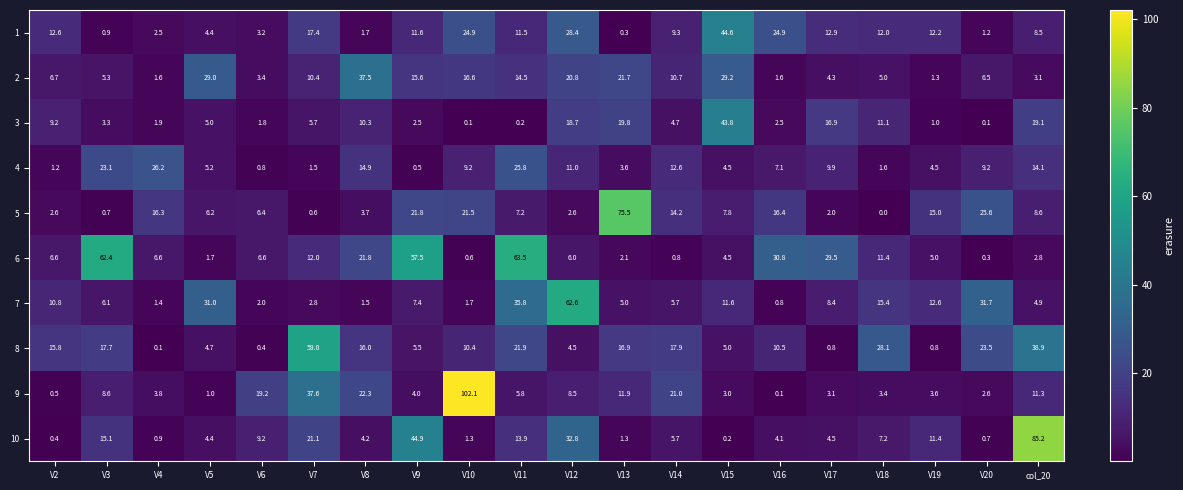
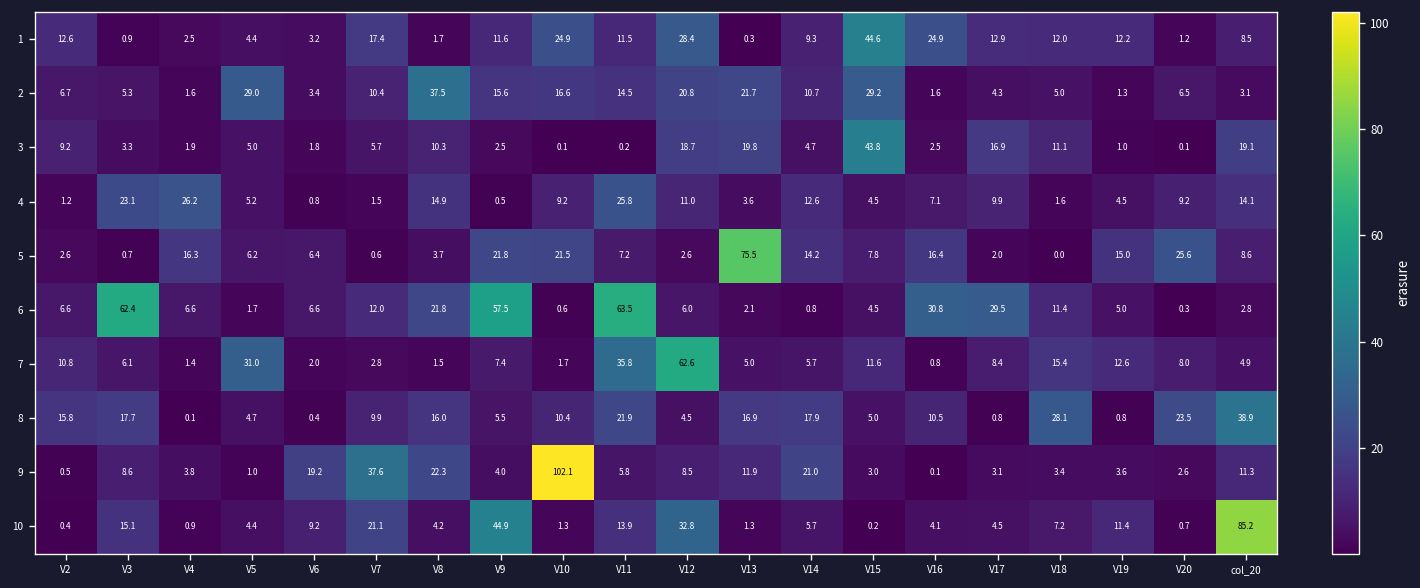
7, V20: 31.7 -> 8.0
8, V7: 59.0 -> 9.9
